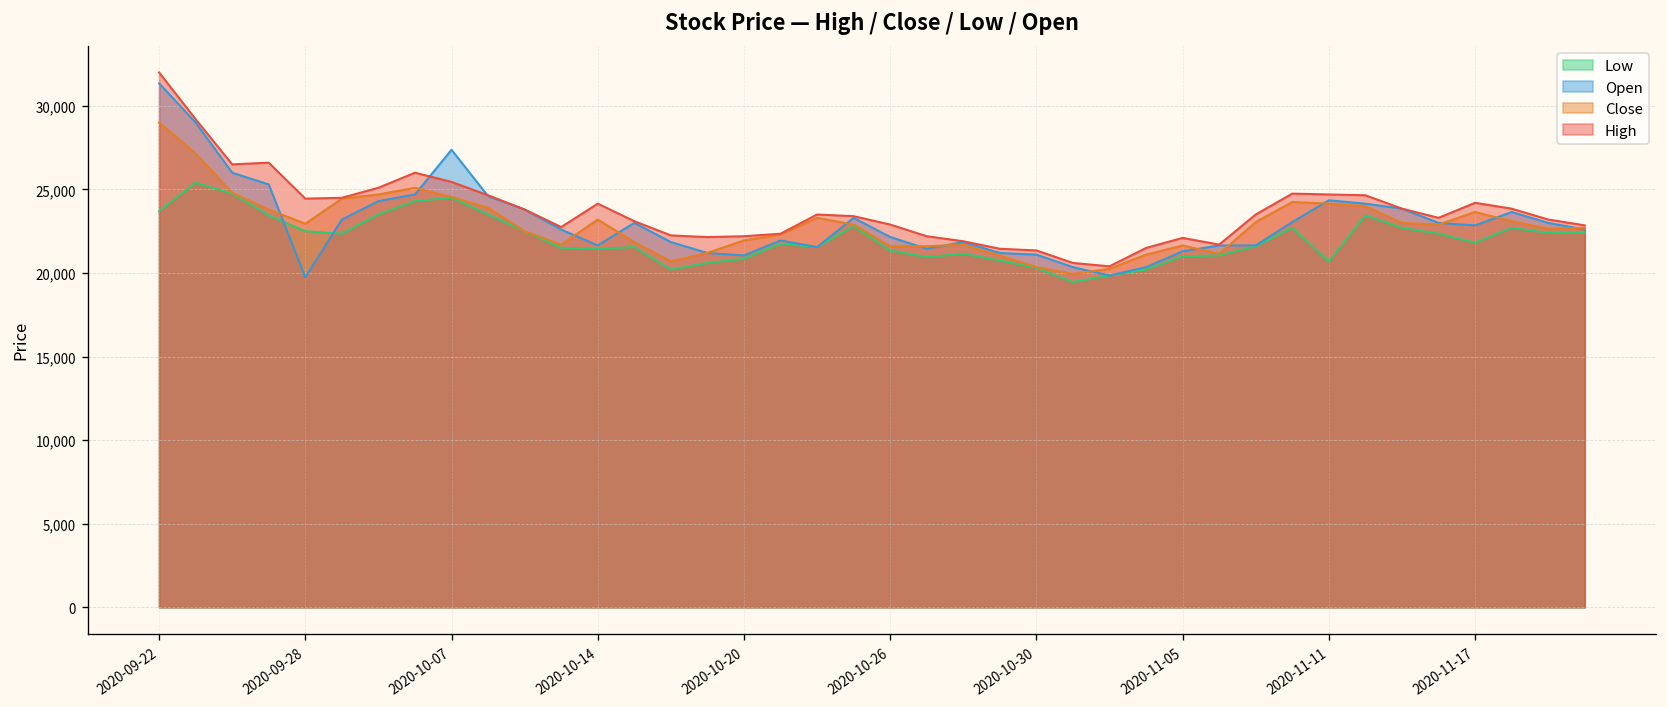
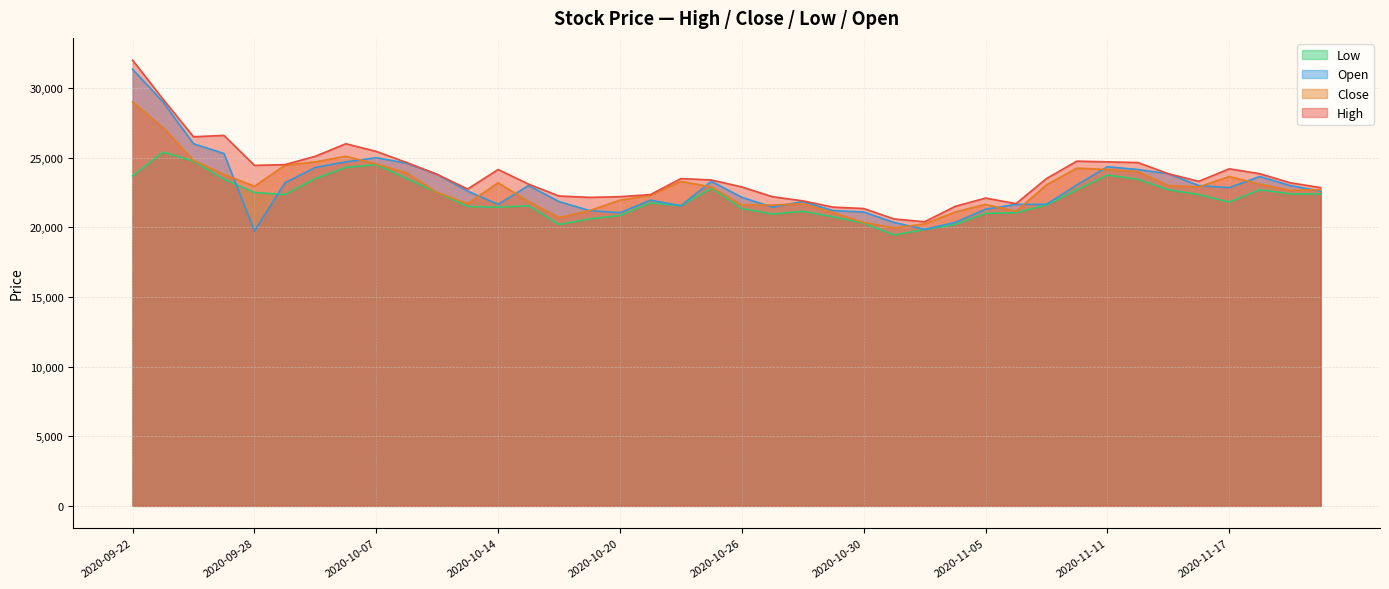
Open, 2020-10-07: 27,400 -> 25,000
Low, 2020-11-11: 20,700 -> 23,800
